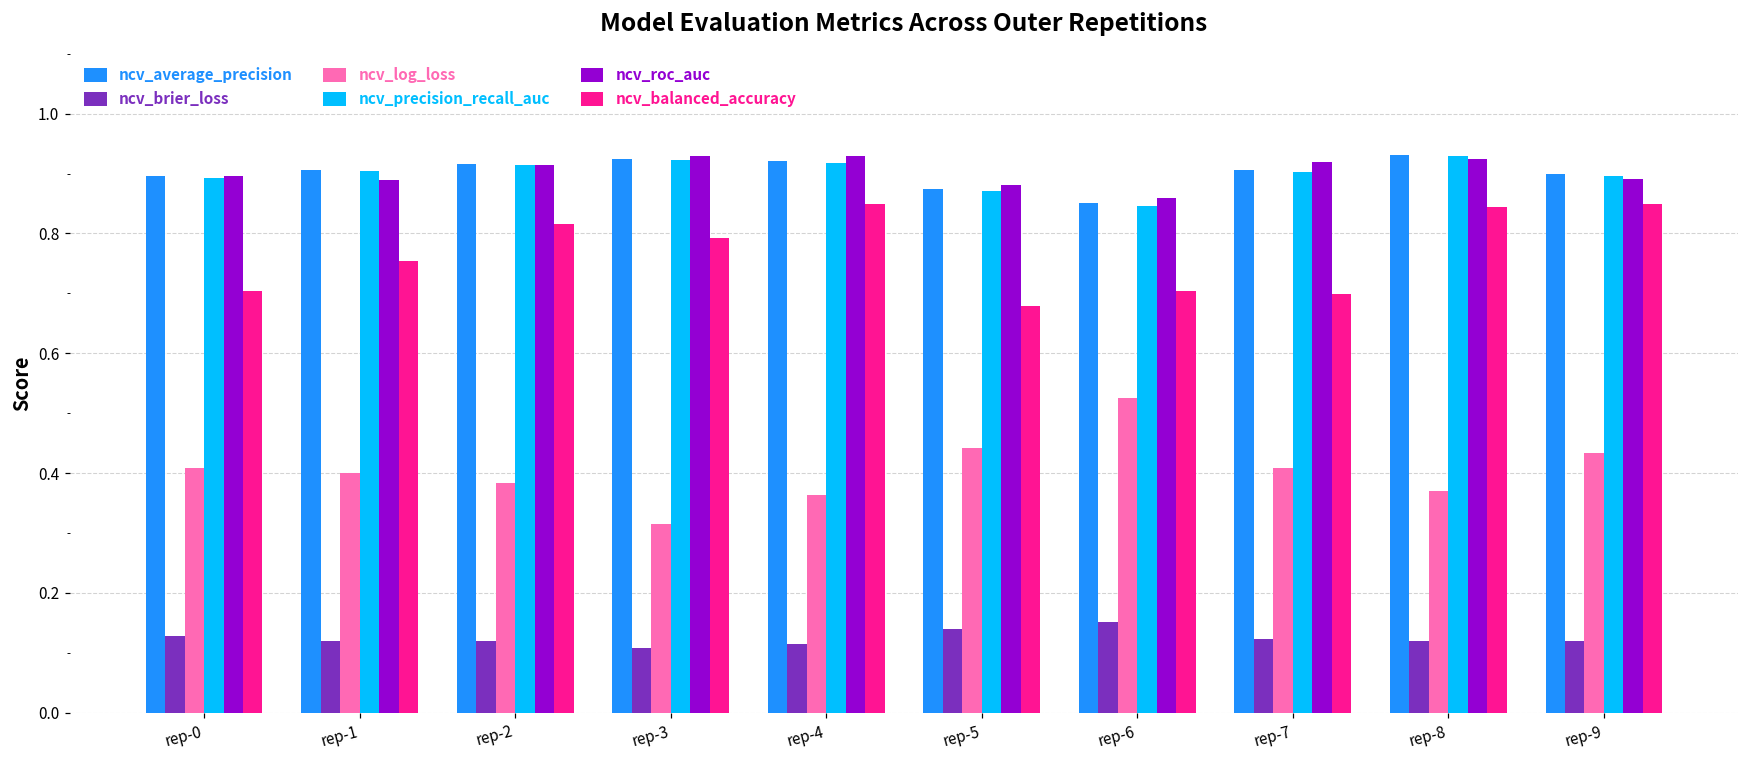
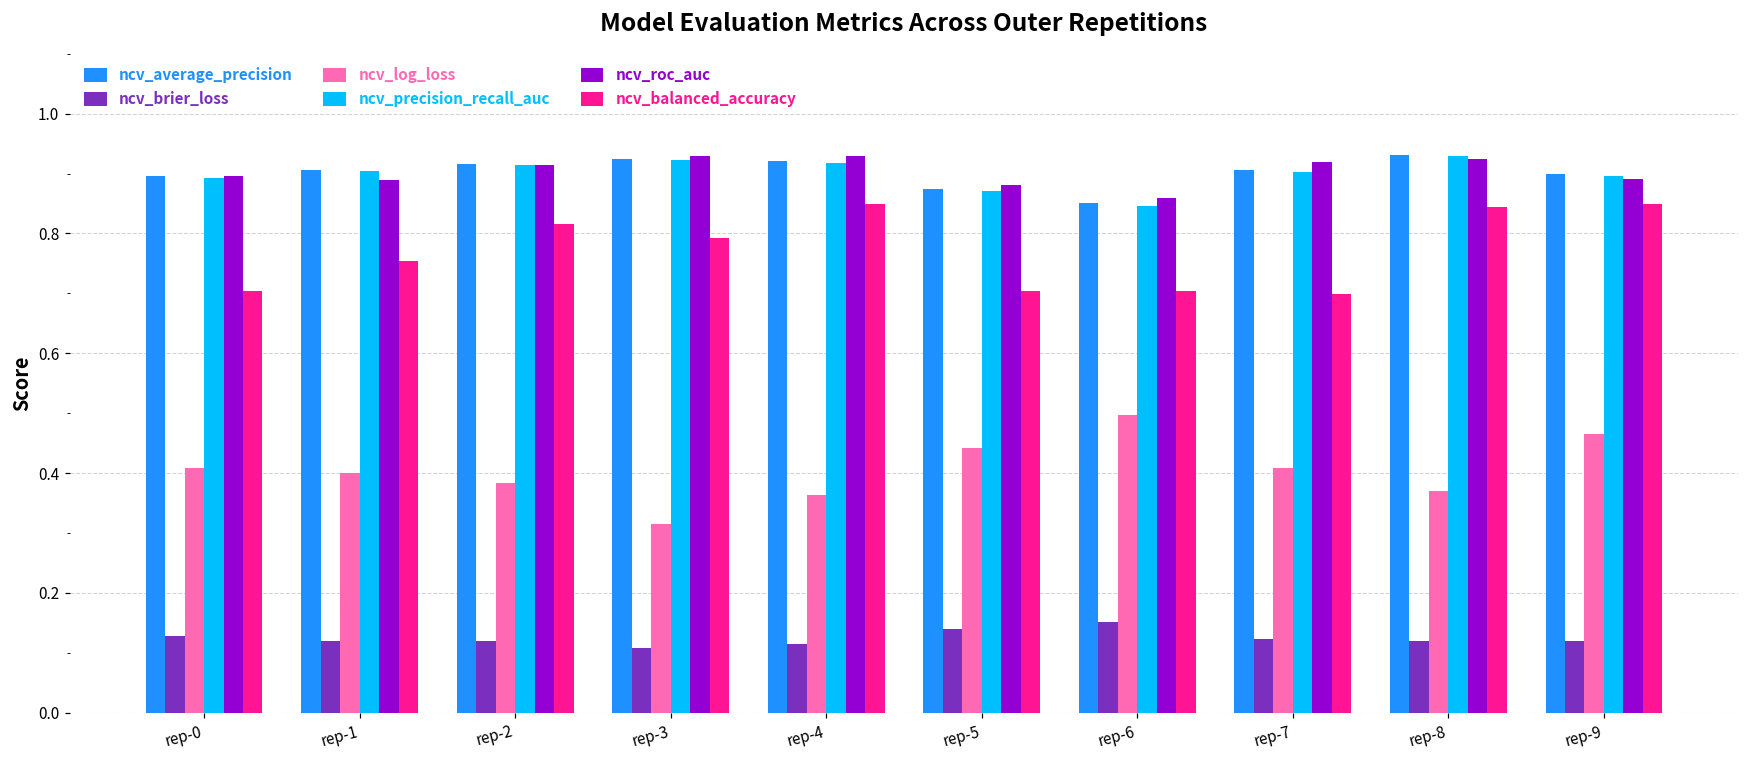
ncv_balanced_accuracy, rep-5: 0.68 -> 0.70
ncv_log_loss, rep-6: 0.53 -> 0.50
ncv_log_loss, rep-9: 0.43 -> 0.47
